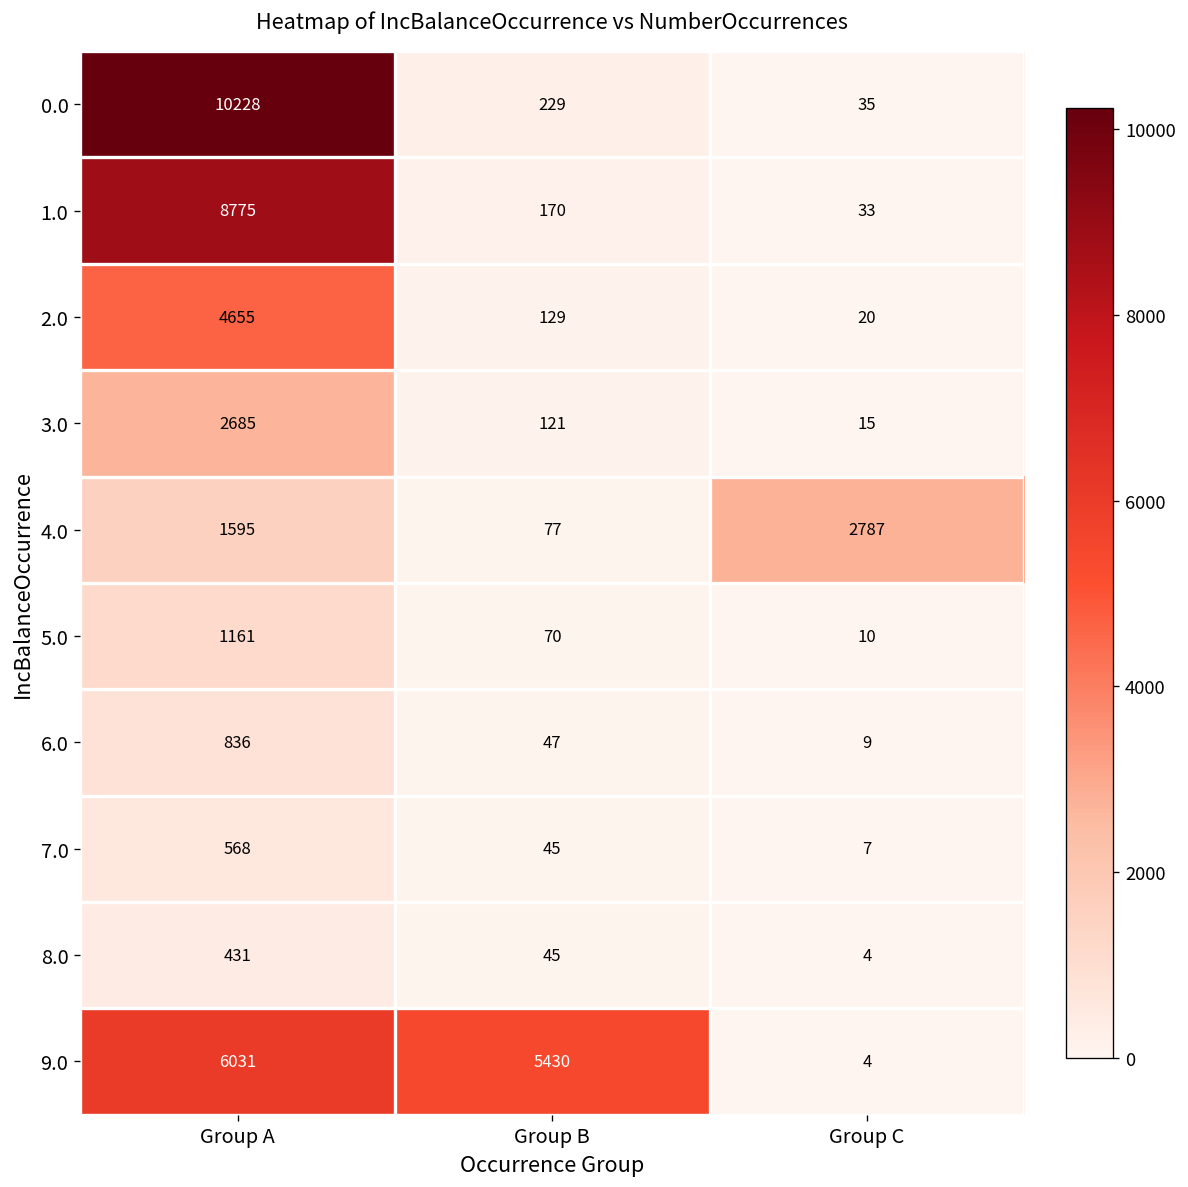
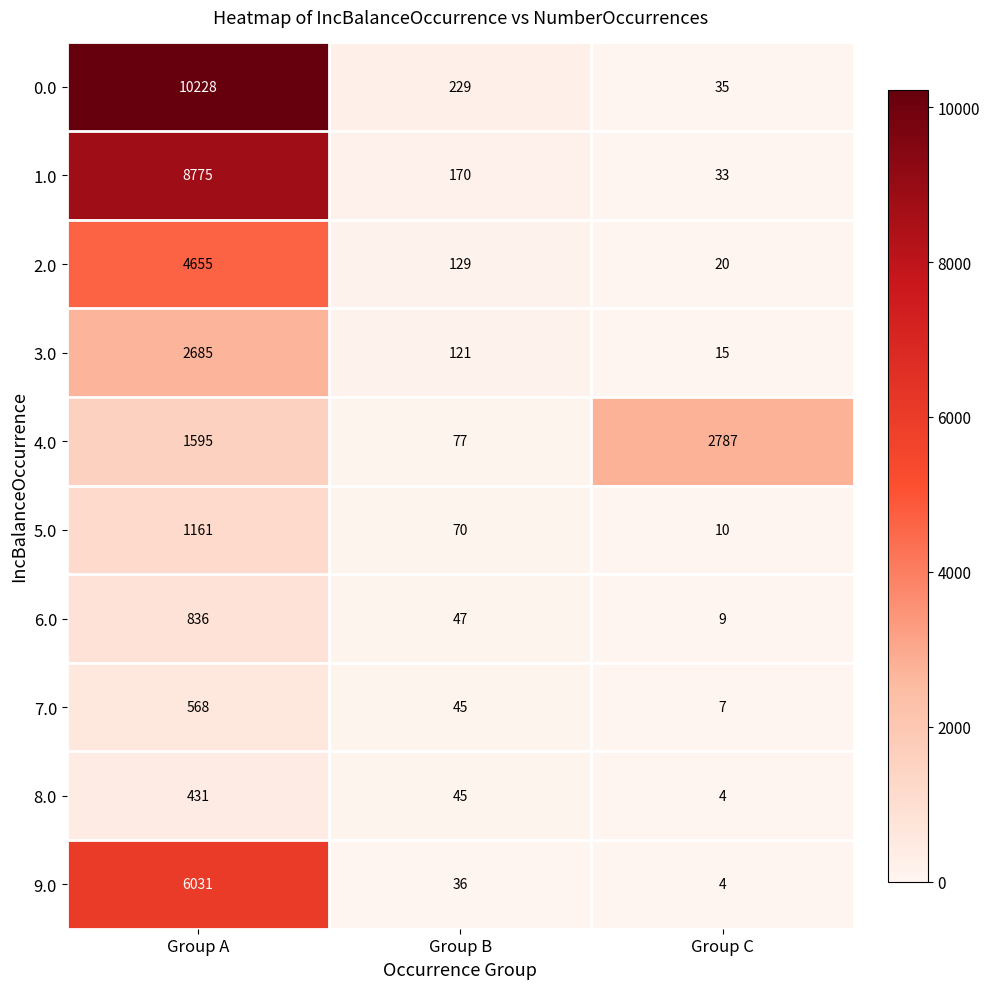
9.0, Group B: 5430 -> 36
